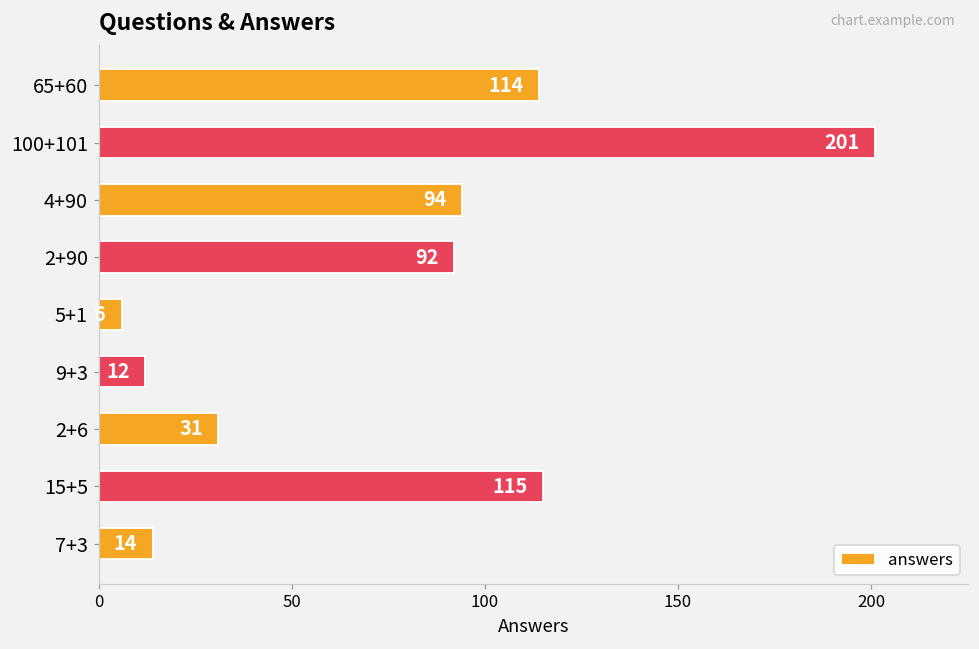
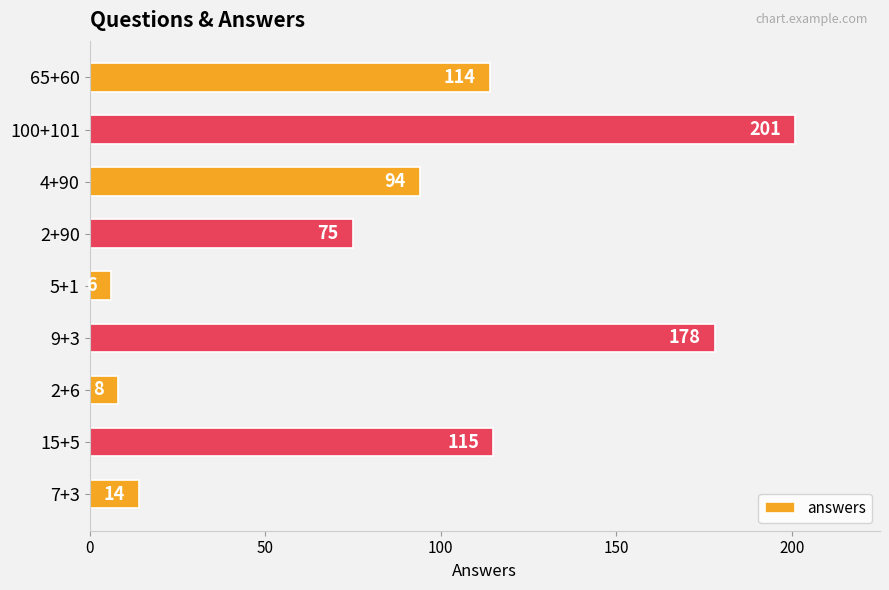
2+90: 92 -> 75
9+3: 12 -> 178
2+6: 31 -> 8
